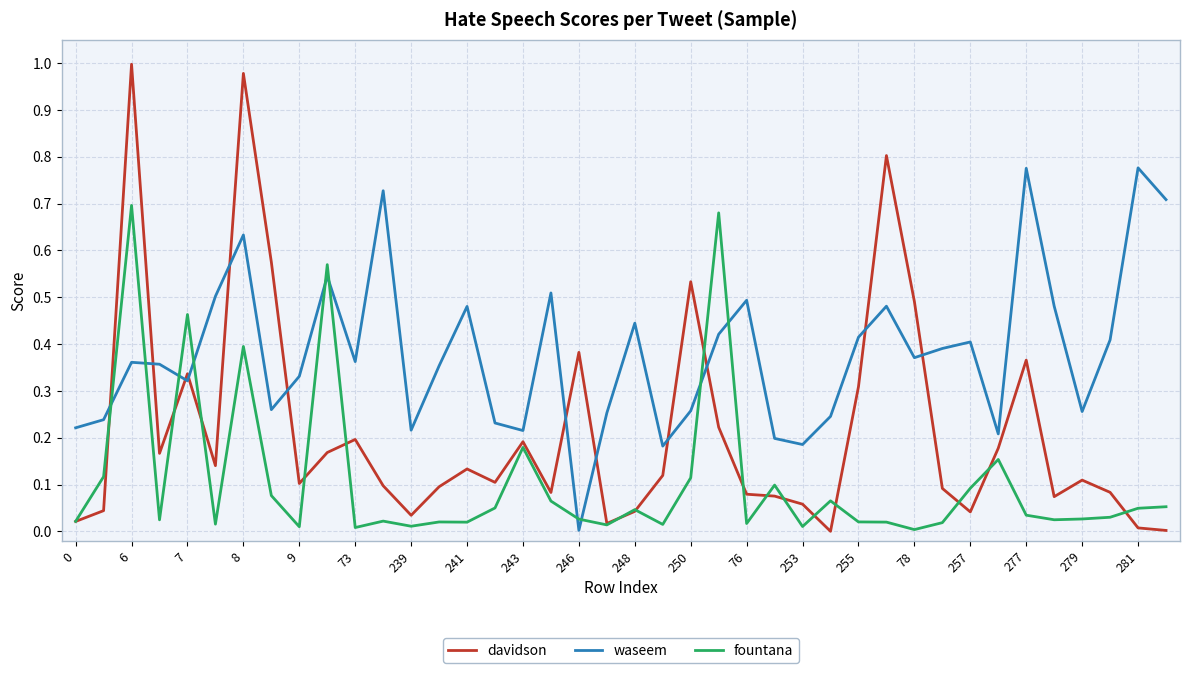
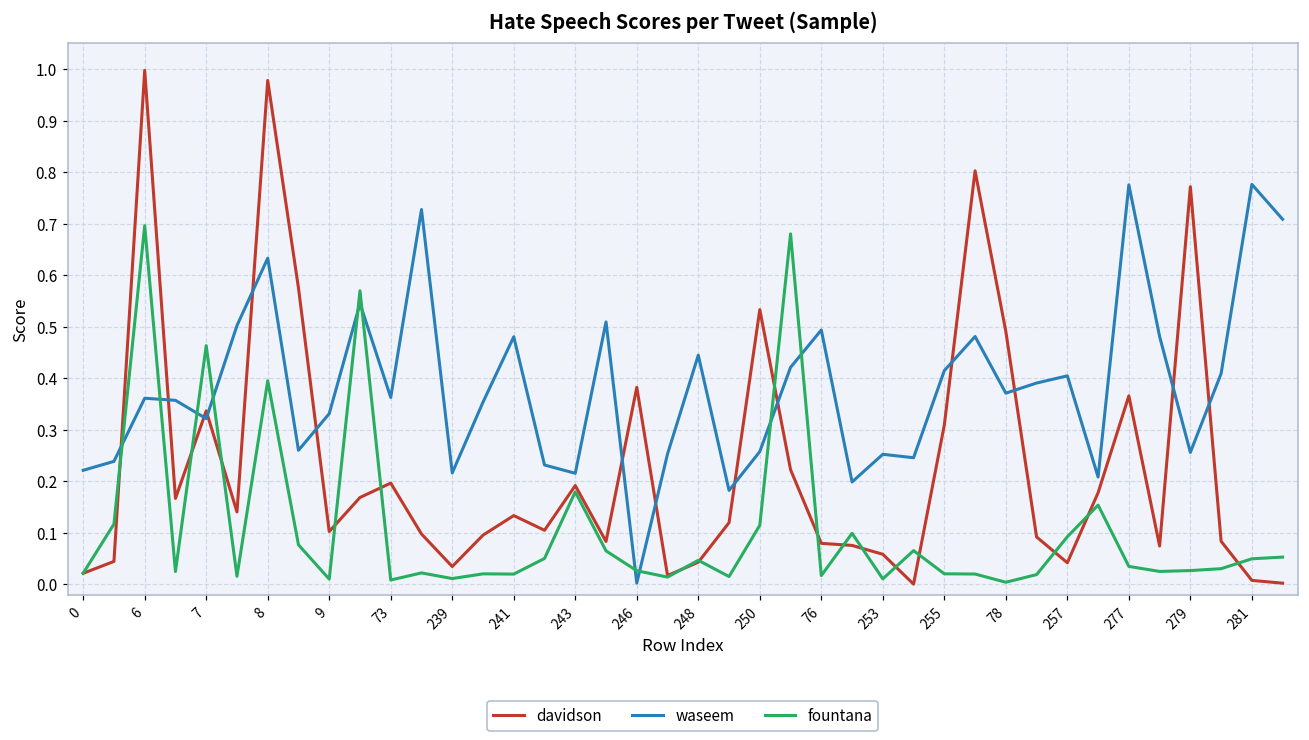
waseem, 253: 0.19 -> 0.25
davidson, 279: 0.11 -> 0.77
